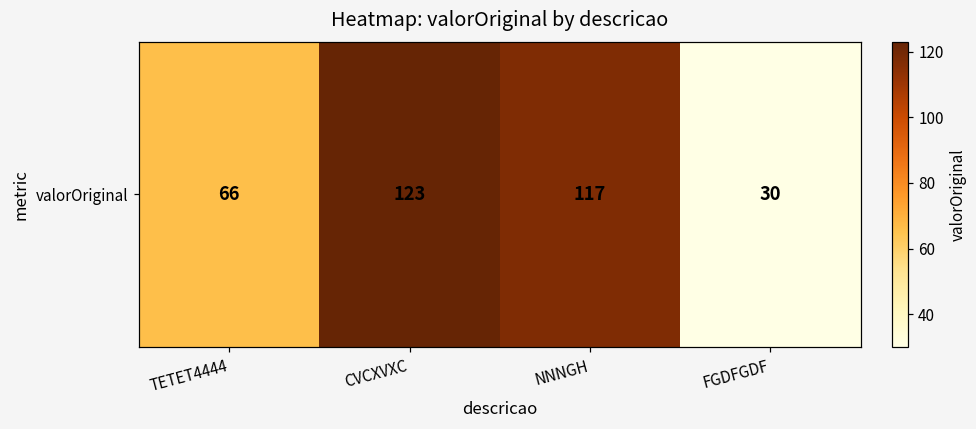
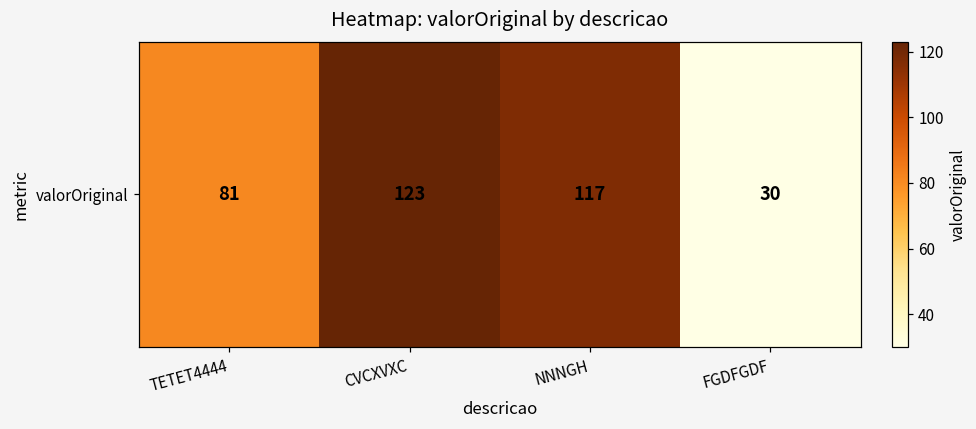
valorOriginal, TETET4444: 66 -> 81
